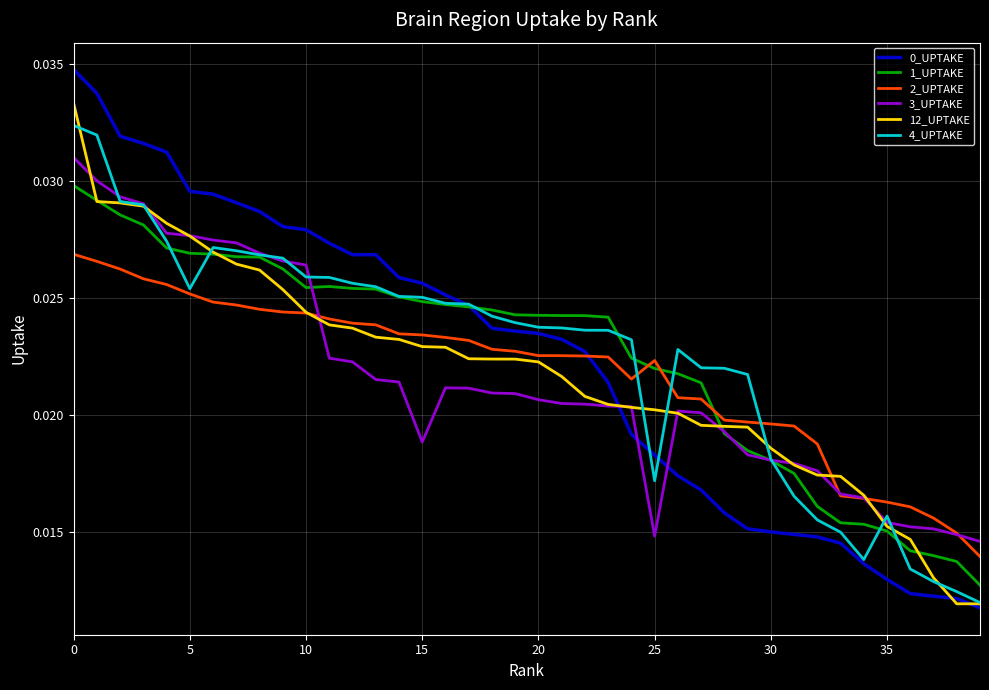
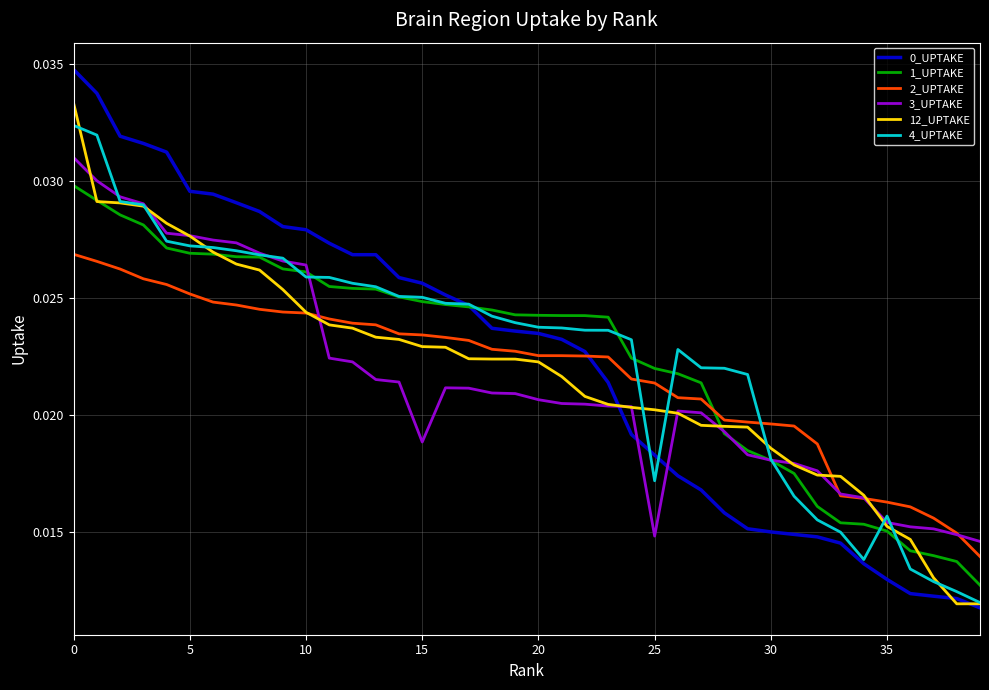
4_UPTAKE, 5: 0.0254 -> 0.0272
1_UPTAKE, 10: 0.0254 -> 0.0261
2_UPTAKE, 25: 0.0223 -> 0.0214
